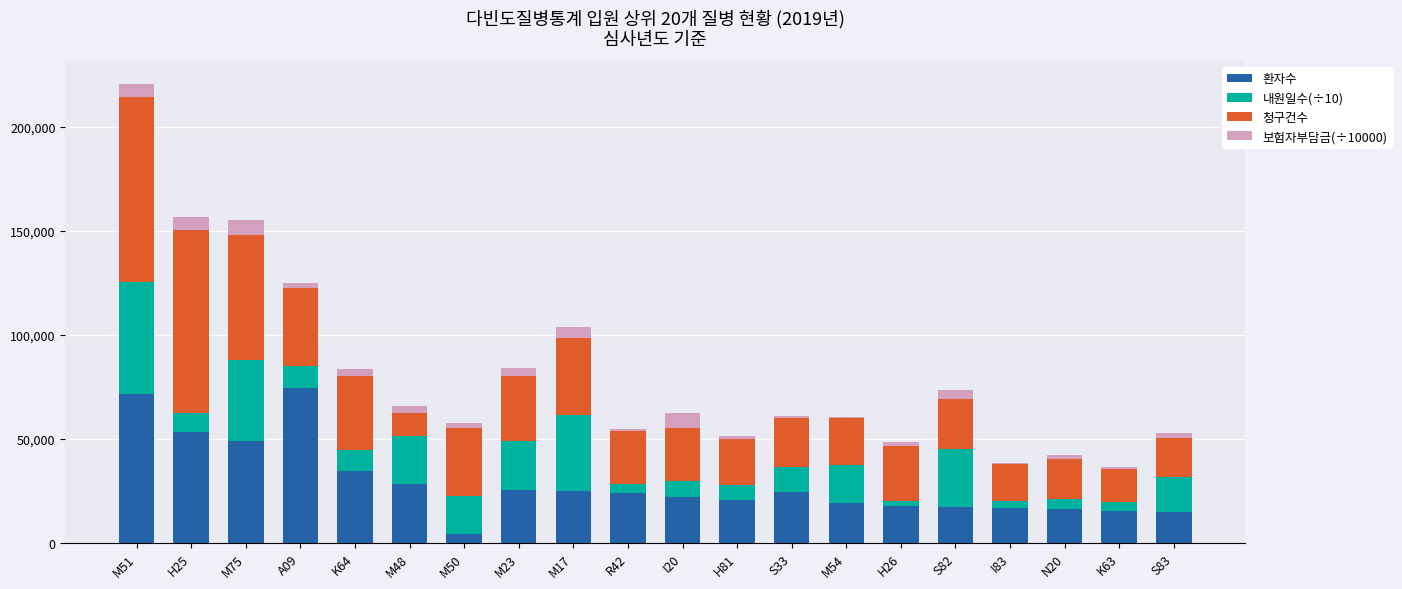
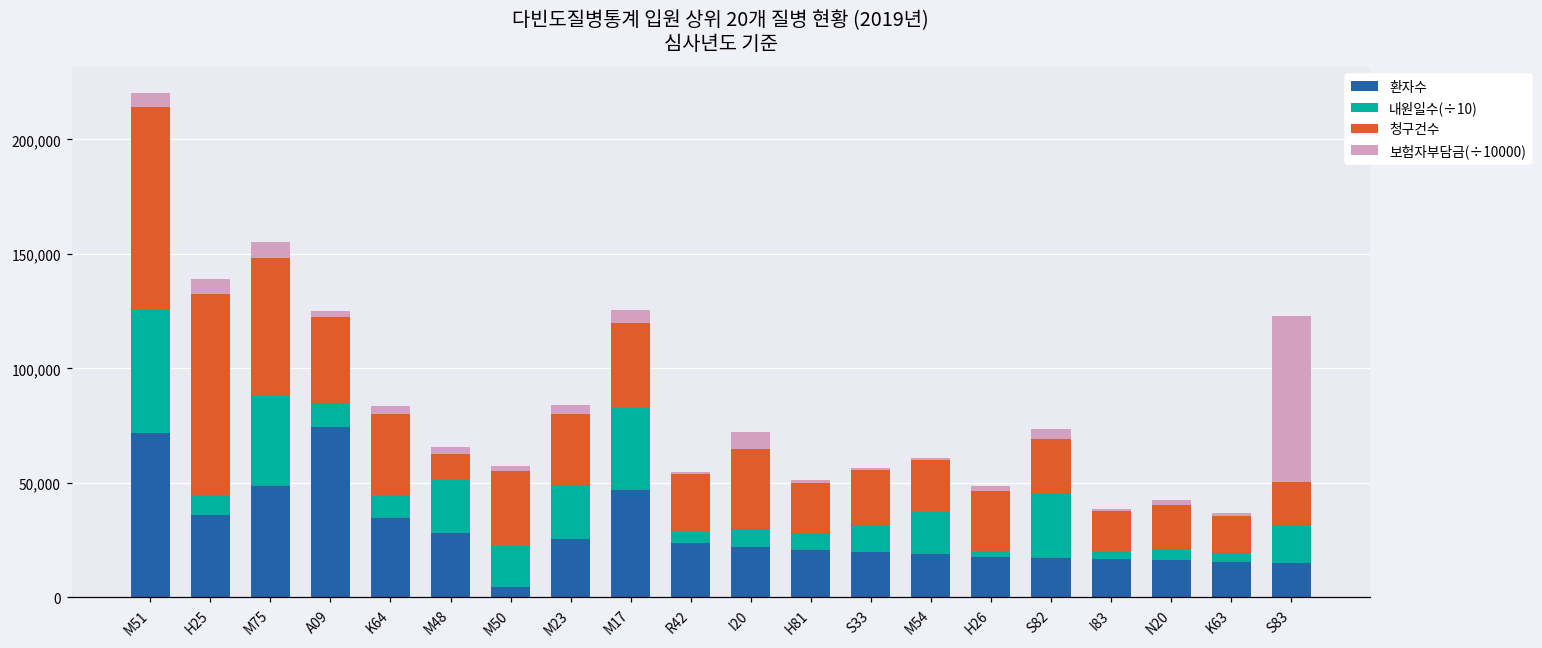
환자수, H25: 54,000 -> 36,000
환자수, M17: 25,000 -> 47,000
청구건수, I20: 25,000 -> 35,000
환자수, S33: 25,000 -> 20,000
보험자부담금(÷10000), S83: 2,000 -> 72,000
